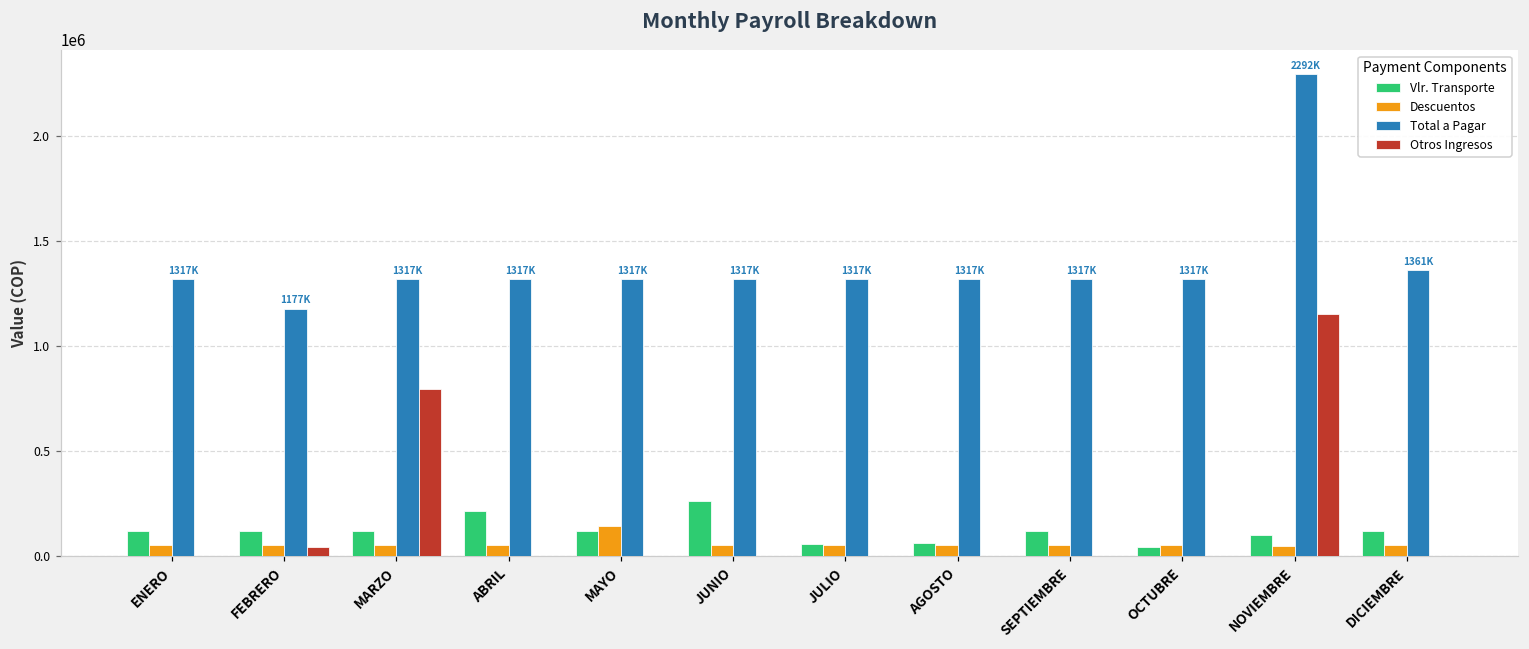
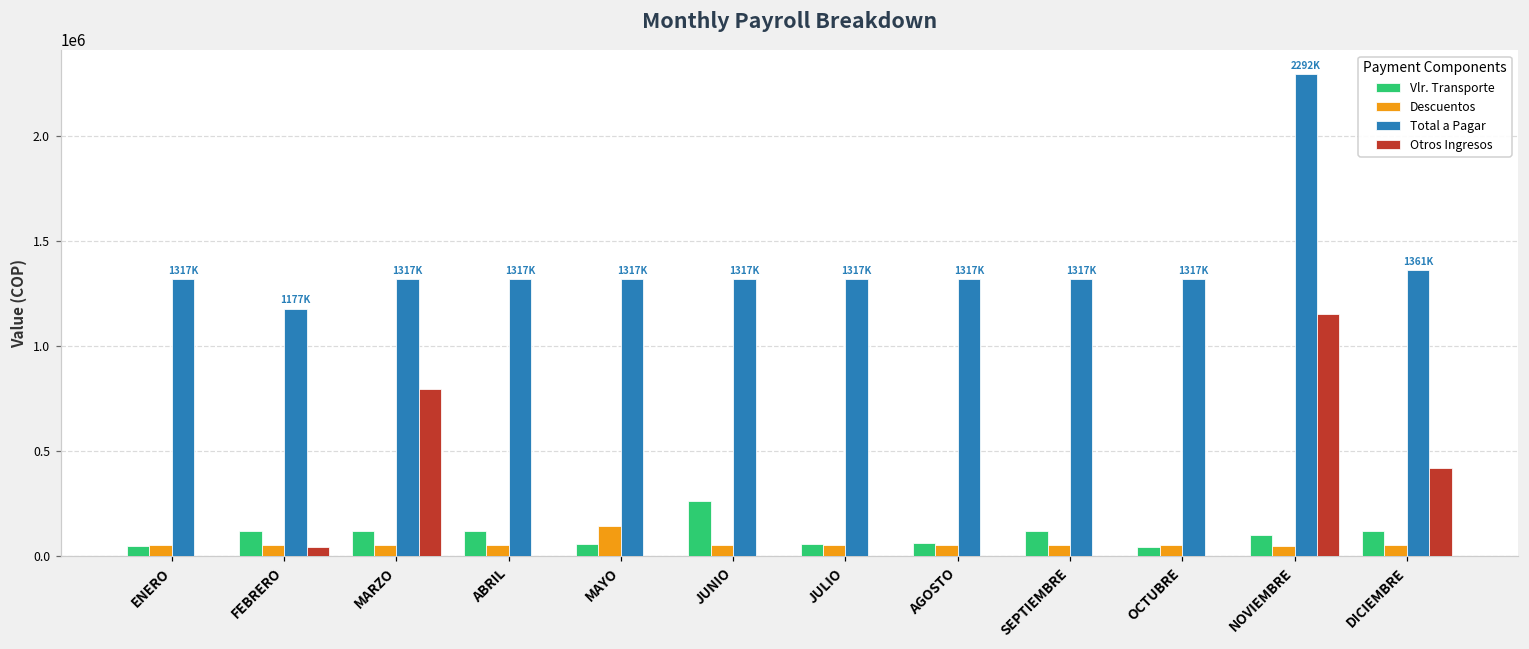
Vlr. Transporte, ENERO: 120000 -> 50000
Vlr. Transporte, ABRIL: 210000 -> 120000
Vlr. Transporte, MAYO: 120000 -> 60000
Otros Ingresos, DICIEMBRE: 0 -> 420000
